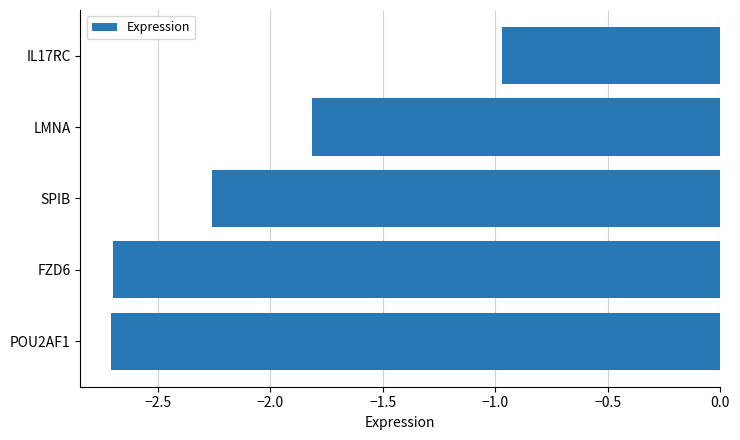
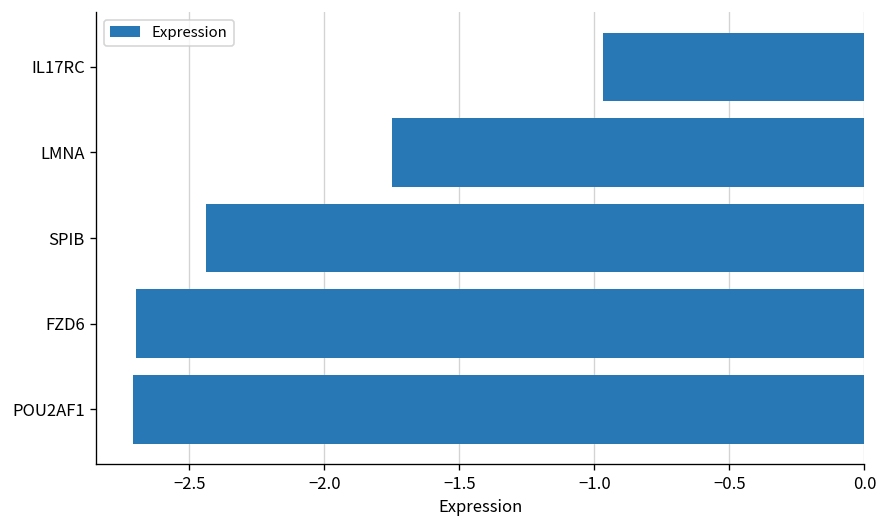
LMNA: -1.82 -> -1.75
SPIB: -2.26 -> -2.44
